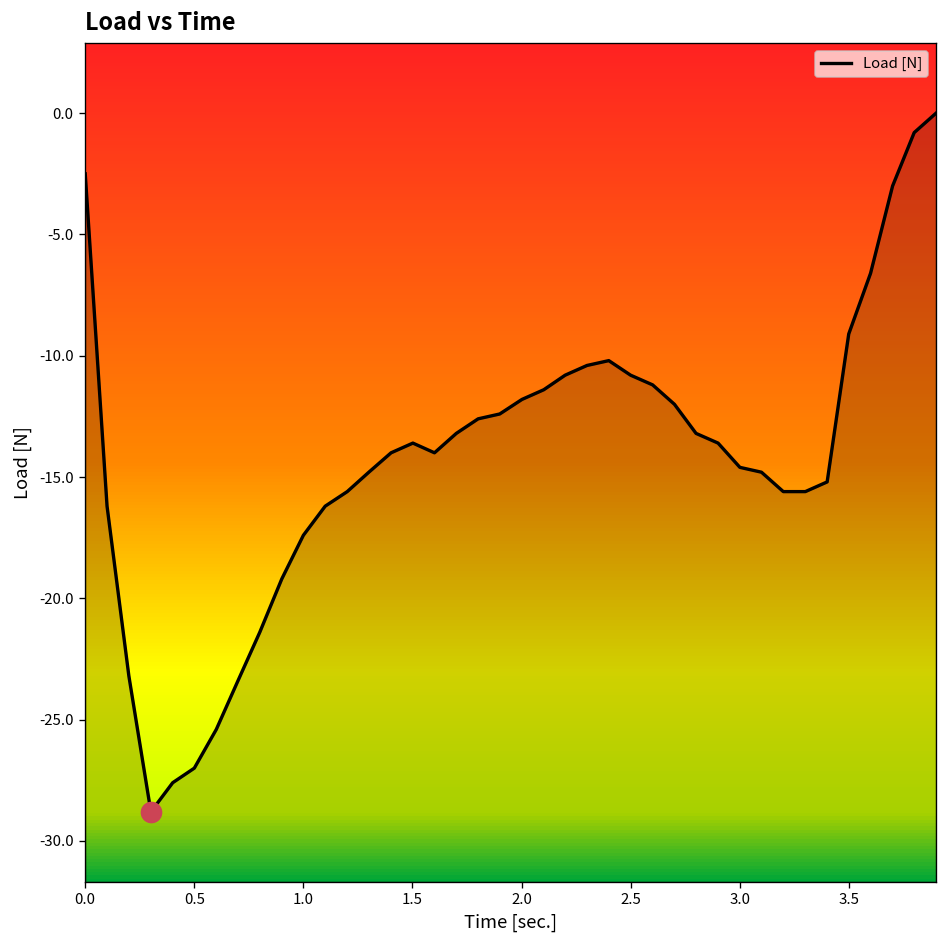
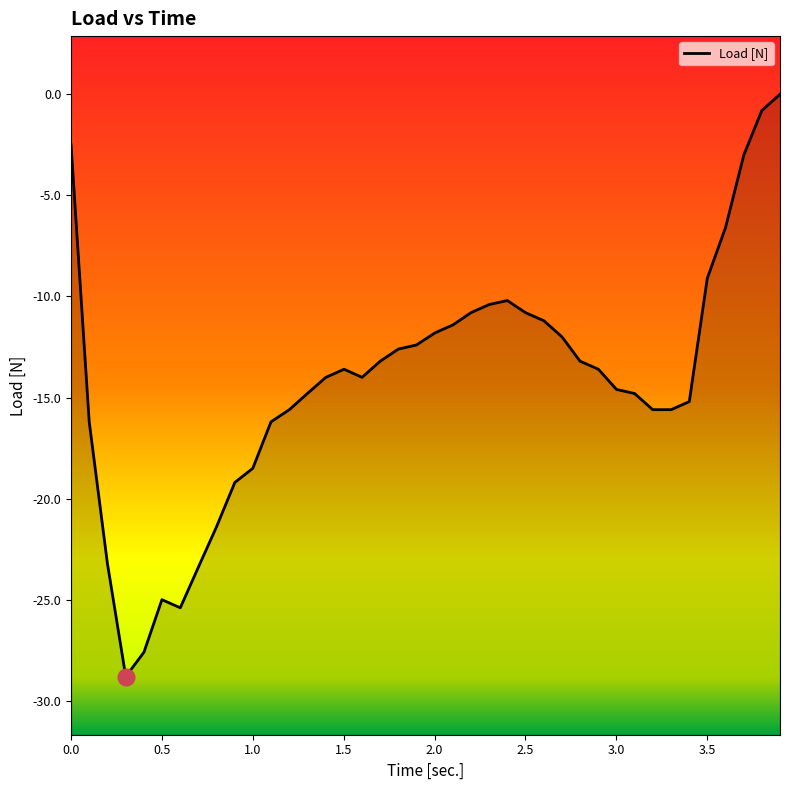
Load [N], 0.5: -27 -> -25
Load [N], 1.0: -17.4 -> -18.5
